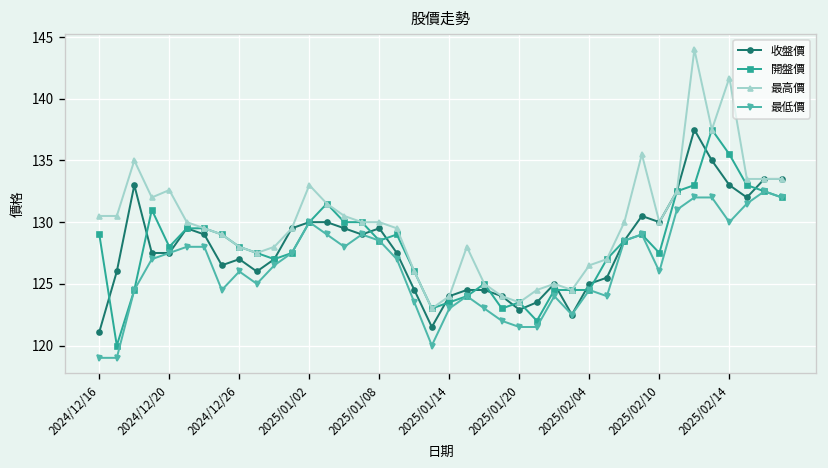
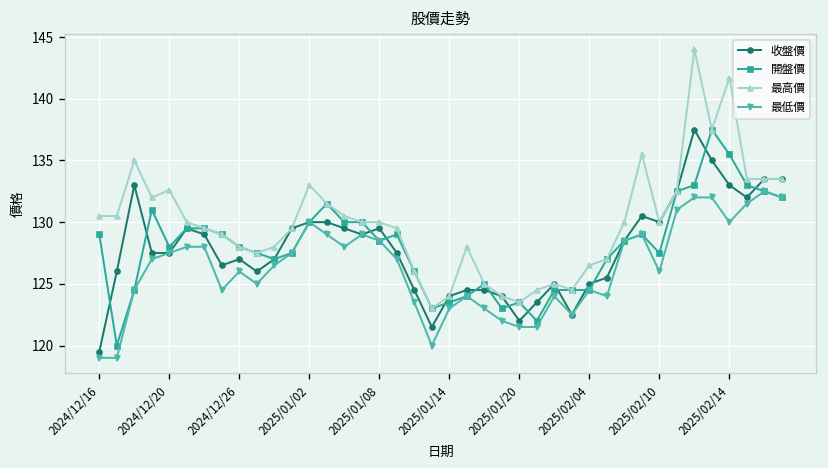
收盤價, 2024/12/16: 121.1 -> 119.5
收盤價, 2025/01/20: 122.9 -> 122.0
